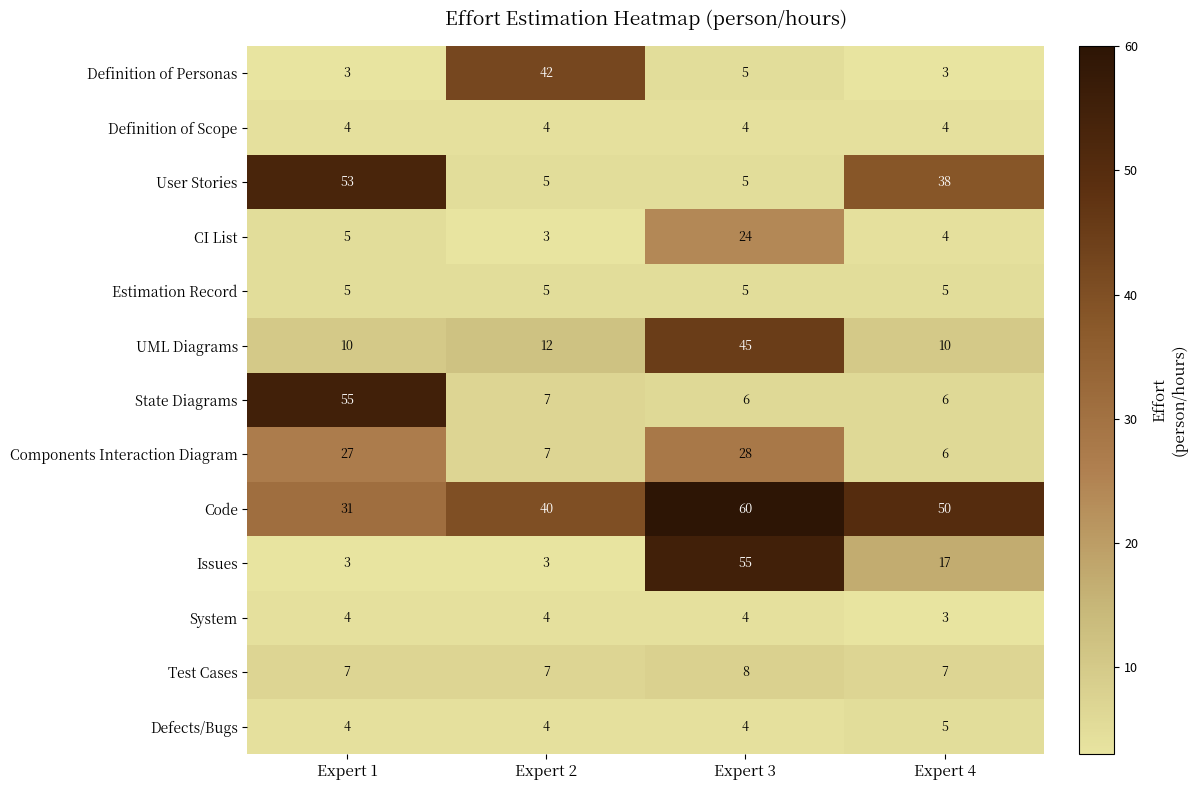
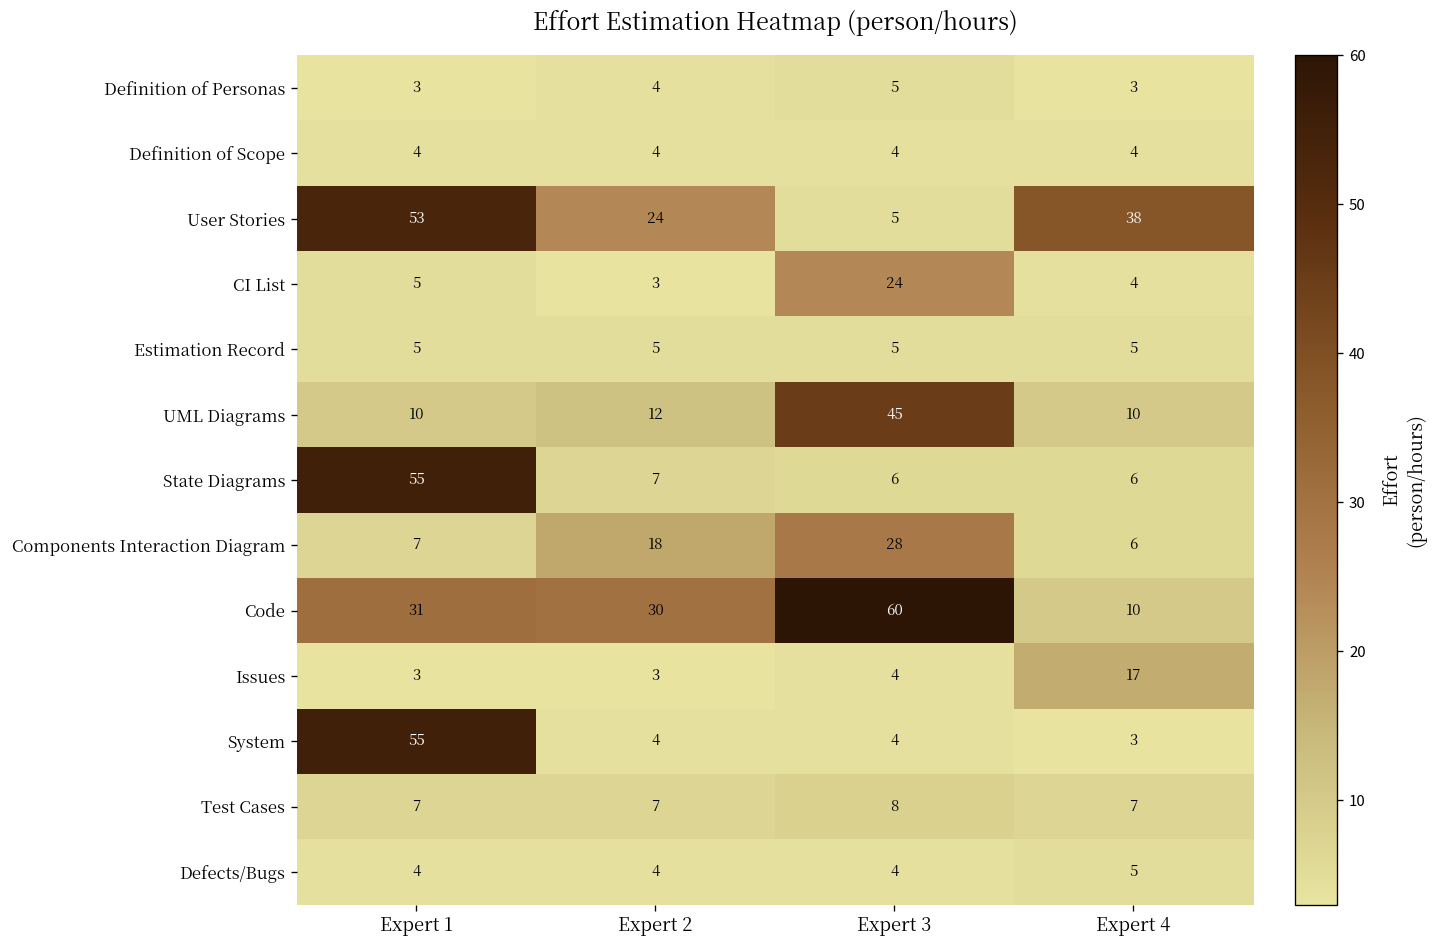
Definition of Personas, Expert 2: 42 -> 4
User Stories, Expert 2: 5 -> 24
Components Interaction Diagram, Expert 1: 27 -> 7
Components Interaction Diagram, Expert 2: 7 -> 18
Code, Expert 2: 40 -> 30
Code, Expert 4: 50 -> 10
Issues, Expert 3: 55 -> 4
System, Expert 1: 4 -> 55
